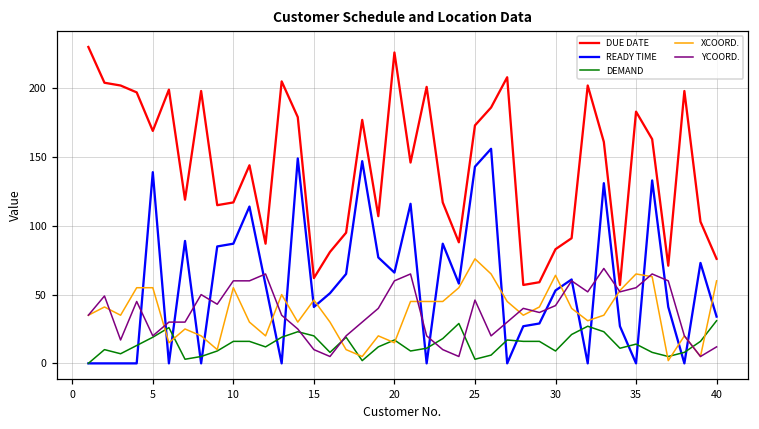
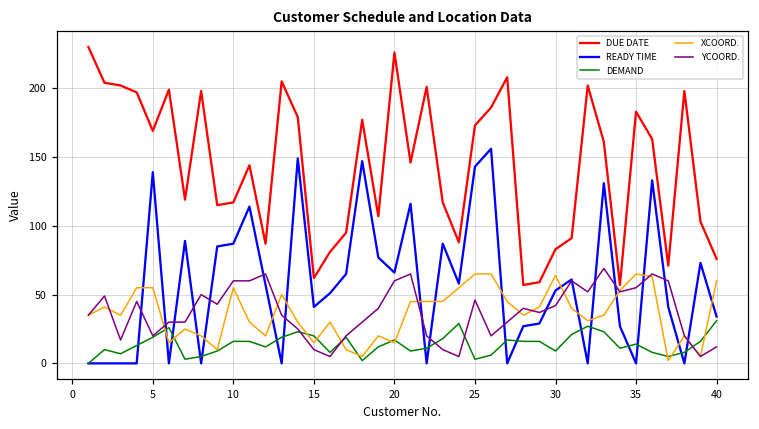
XCOORD., 15: 46 -> 15
XCOORD., 25: 76 -> 65
